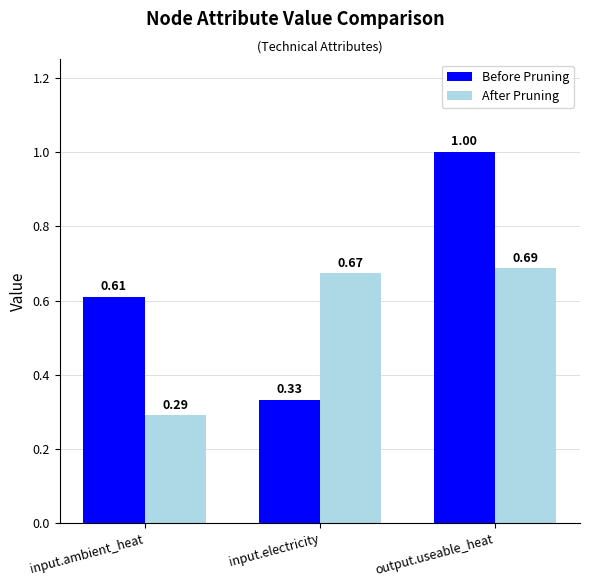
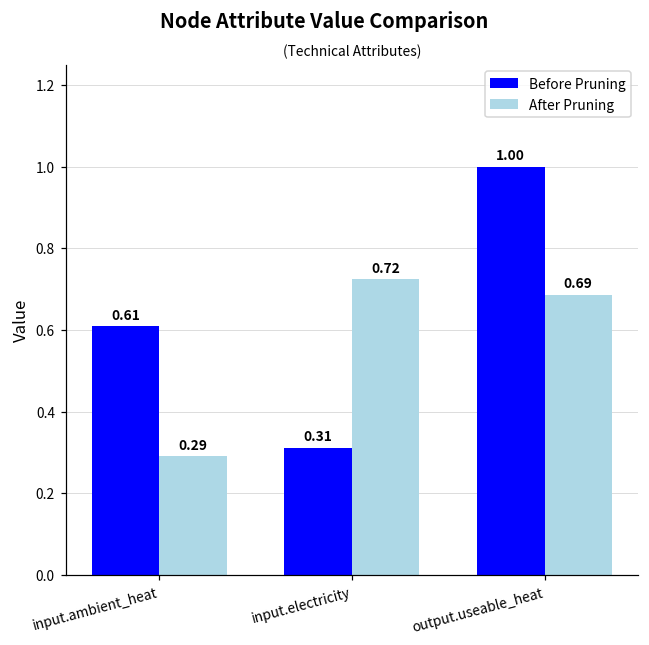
Before Pruning, input.electricity: 0.33 -> 0.31
After Pruning, input.electricity: 0.67 -> 0.72
